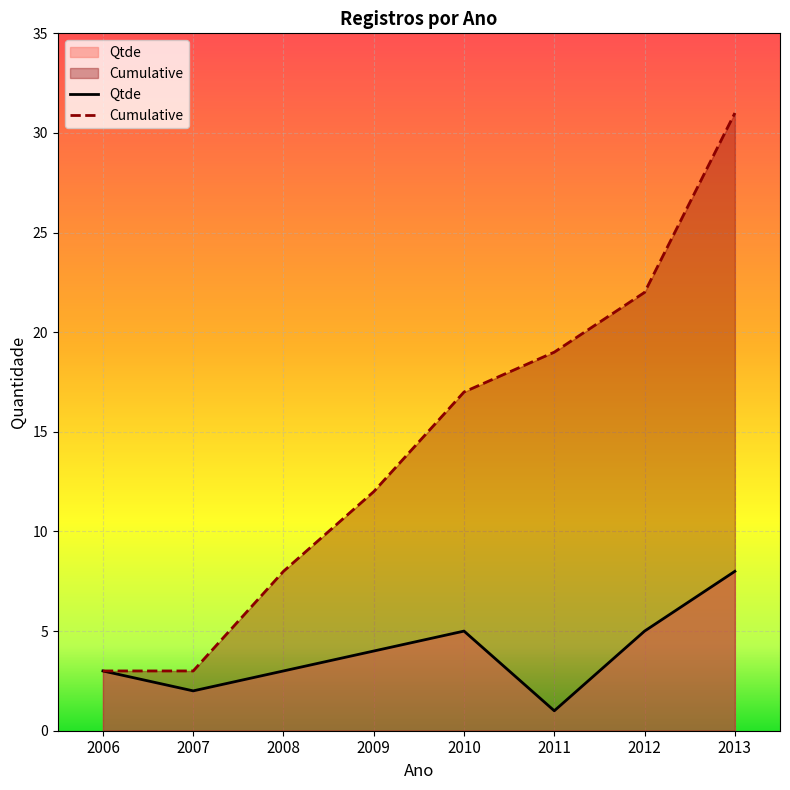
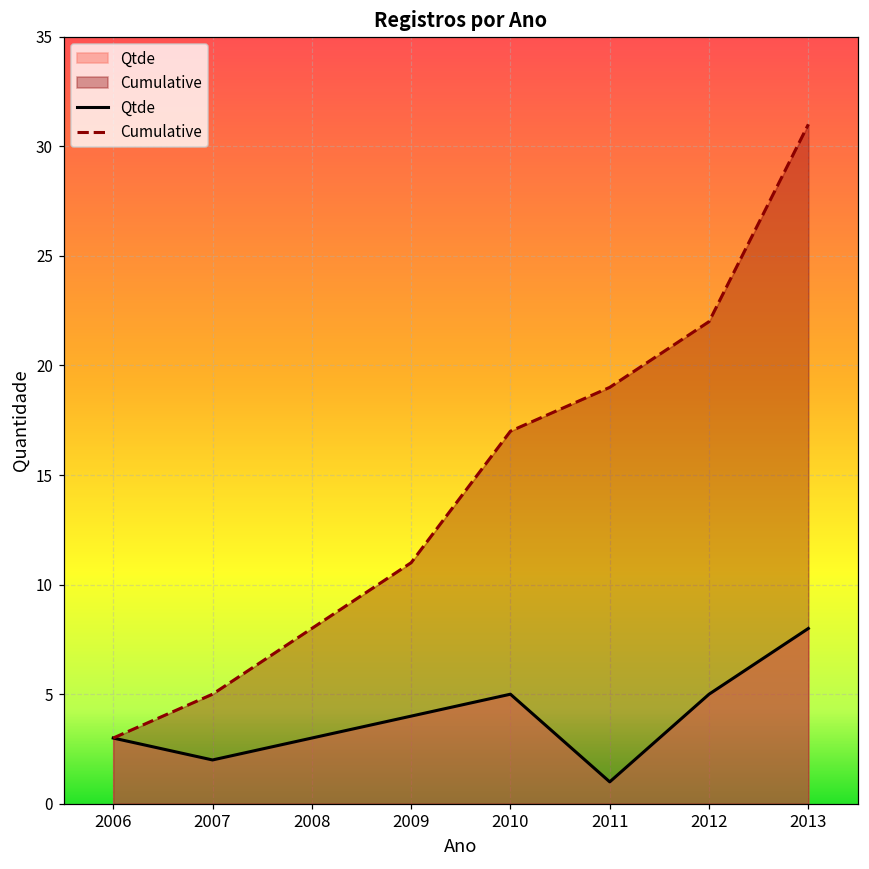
Cumulative, 2007: 3 -> 5
Cumulative, 2009: 12 -> 11
